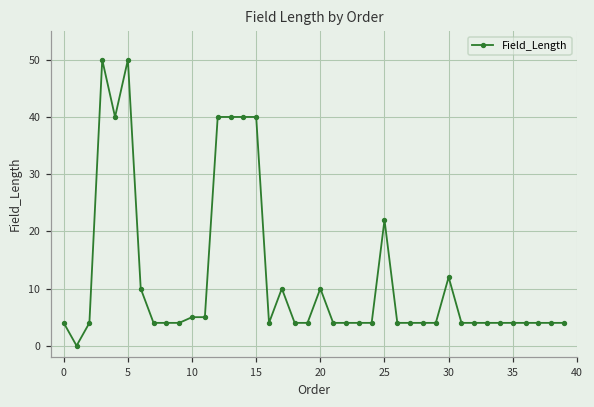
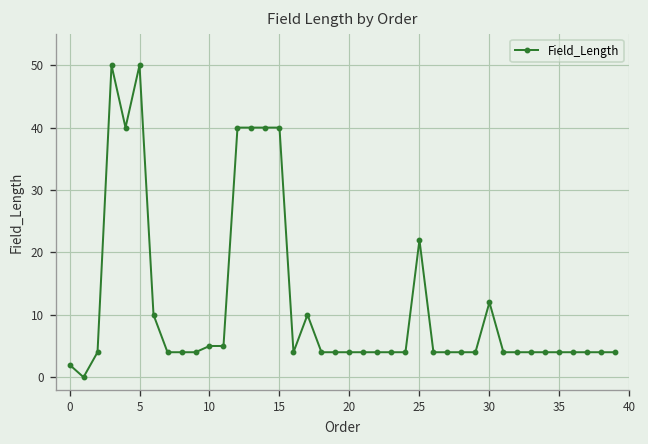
0: 4 -> 2
20: 10 -> 4
